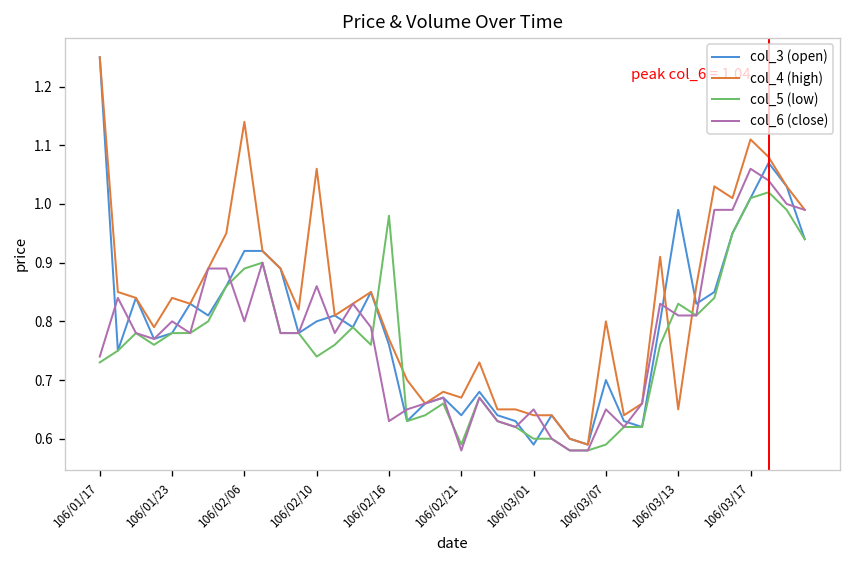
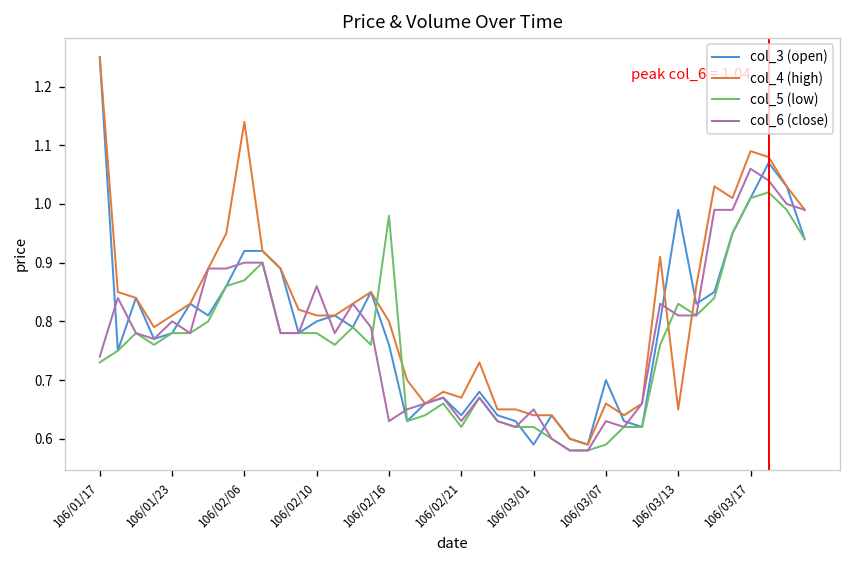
col_4 (high), 106/01/23: 0.84 -> 0.81
col_5 (low), 106/02/06: 0.89 -> 0.87
col_6 (close), 106/02/06: 0.8 -> 0.9
col_4 (high), 106/02/10: 1.06 -> 0.81
col_5 (low), 106/02/10: 0.74 -> 0.78
col_4 (high), 106/02/16: 0.77 -> 0.80
col_5 (low), 106/02/21: 0.59 -> 0.62
col_6 (close), 106/02/21: 0.58 -> 0.63
col_5 (low), 106/03/01: 0.60 -> 0.62
col_4 (high), 106/03/07: 0.80 -> 0.66
col_6 (close), 106/03/07: 0.65 -> 0.63
col_4 (high), 106/03/17: 1.11 -> 1.09
